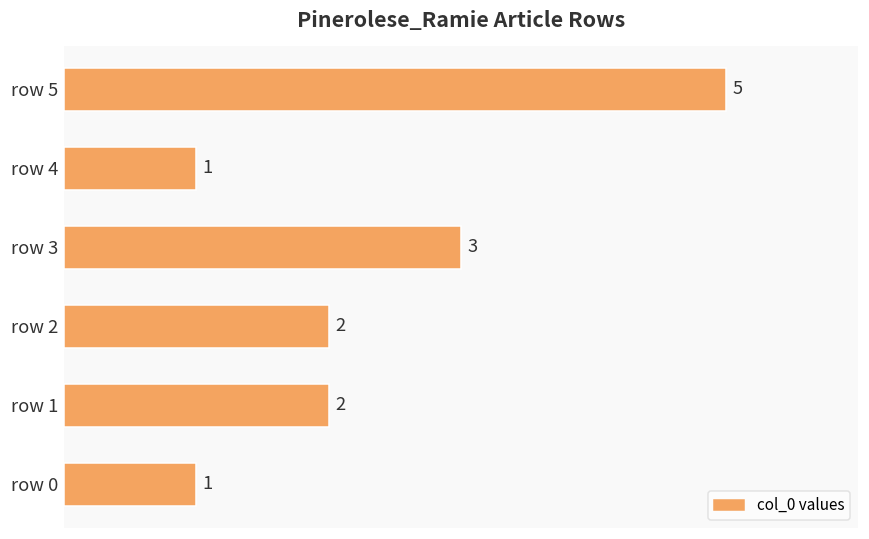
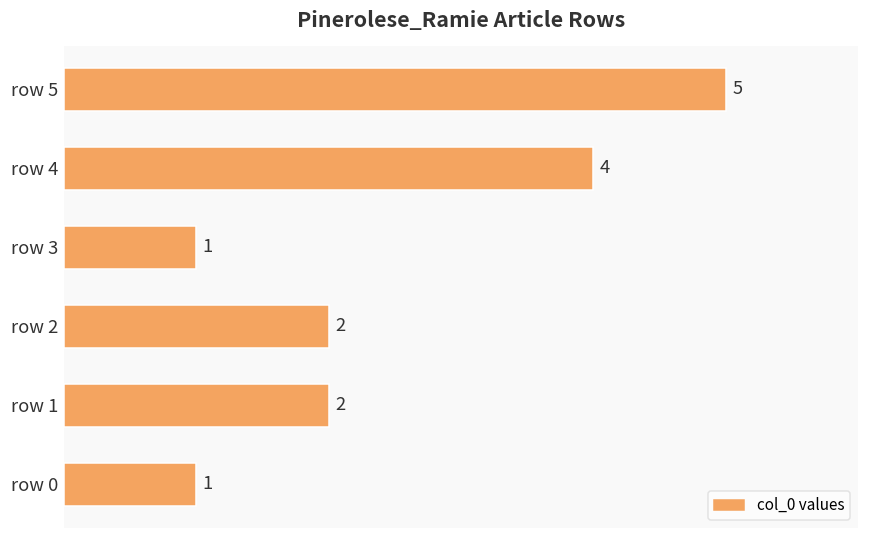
row 4: 1 -> 4
row 3: 3 -> 1
